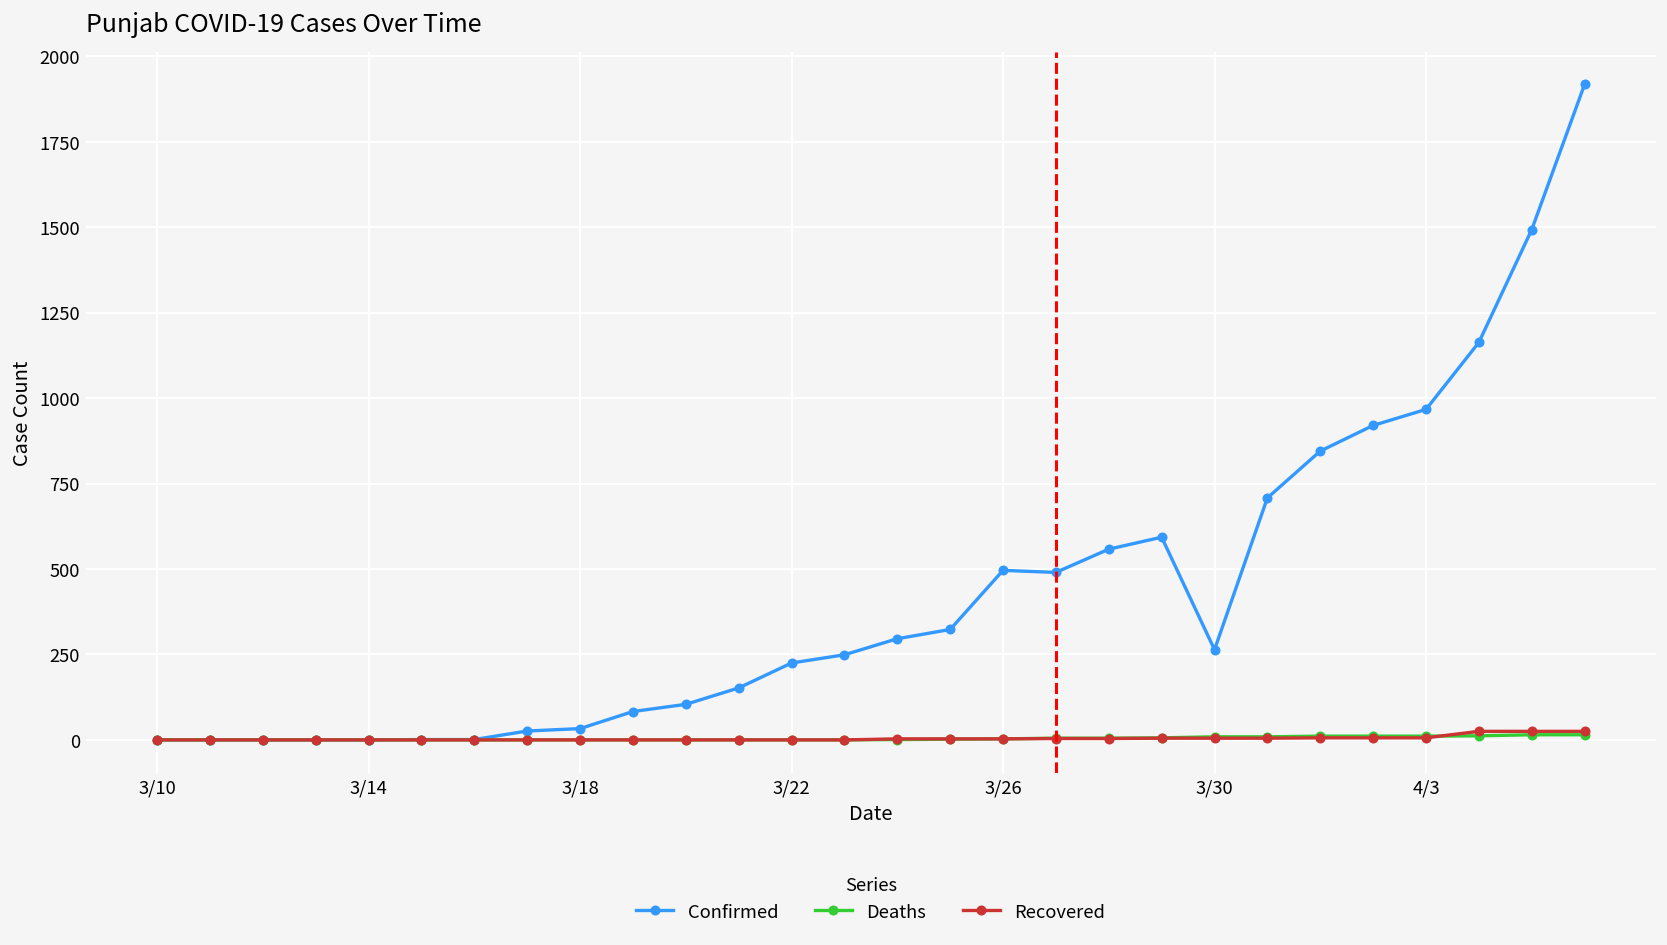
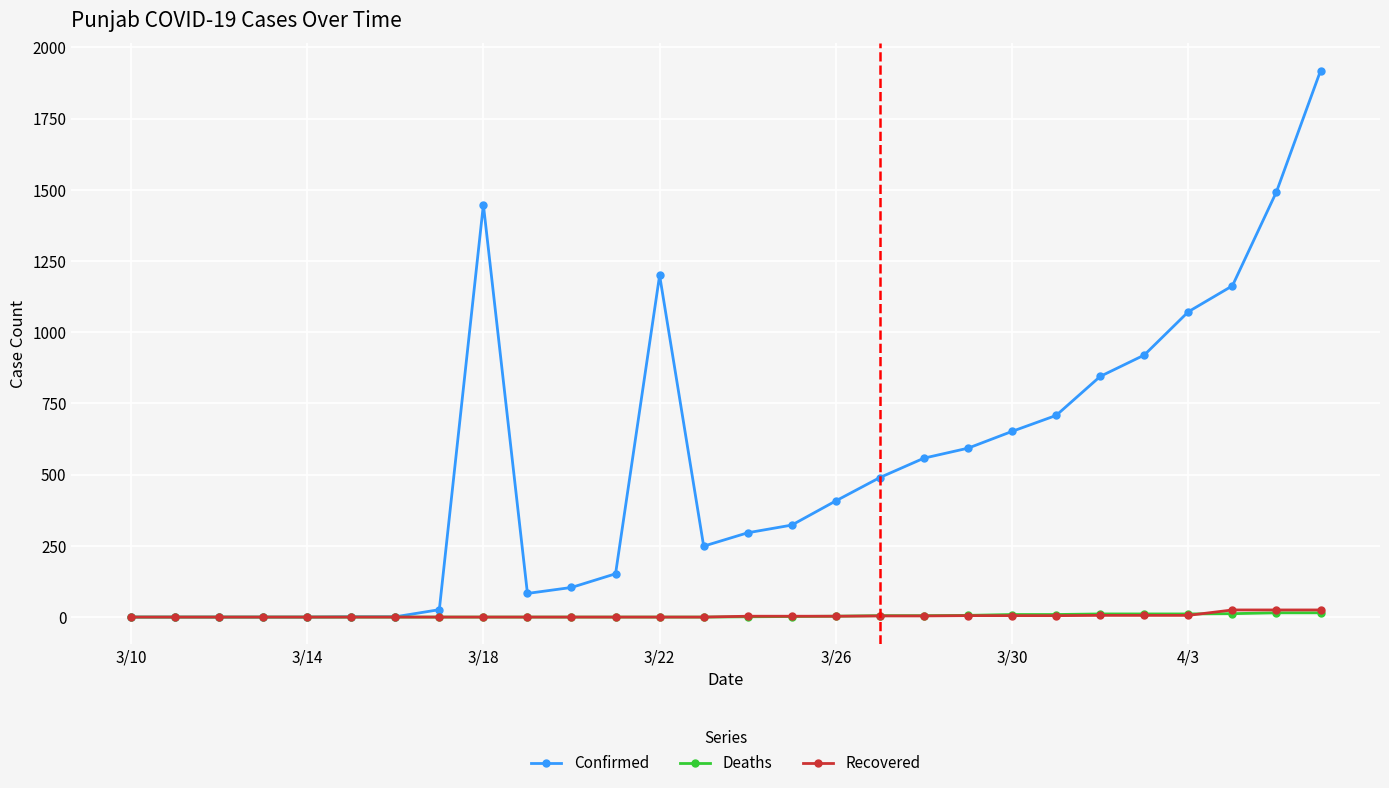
Confirmed, 3/18: 30 -> 1450
Confirmed, 3/22: 230 -> 1200
Confirmed, 3/26: 500 -> 410
Confirmed, 3/30: 260 -> 650
Confirmed, 4/3: 970 -> 1070
